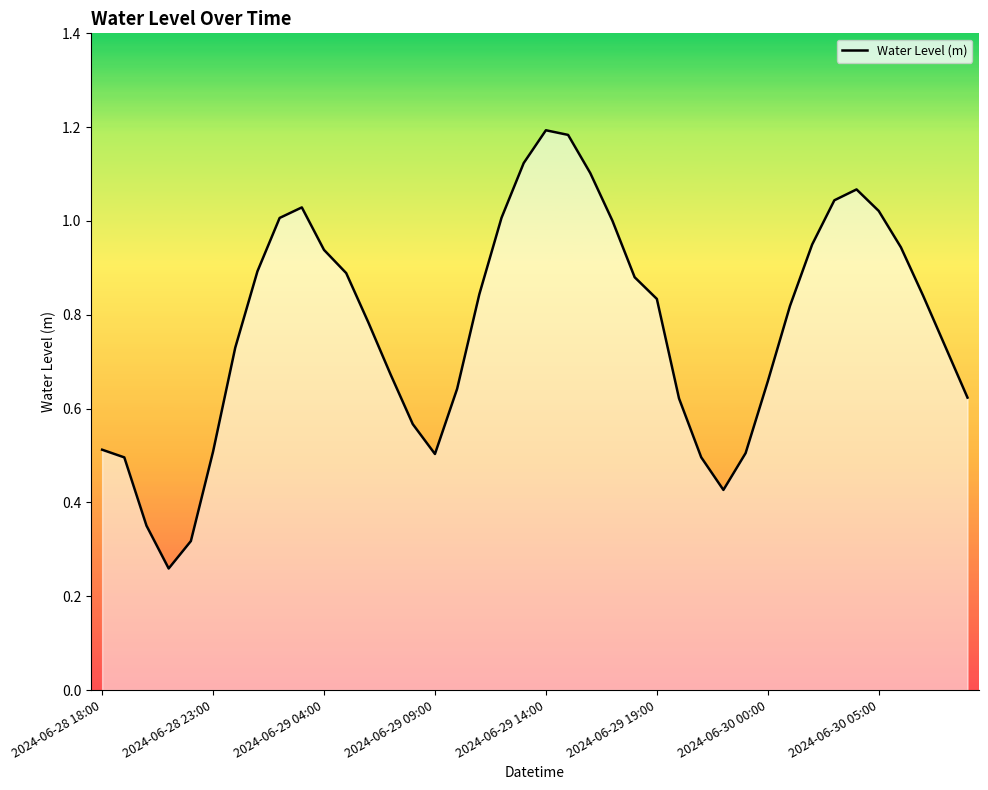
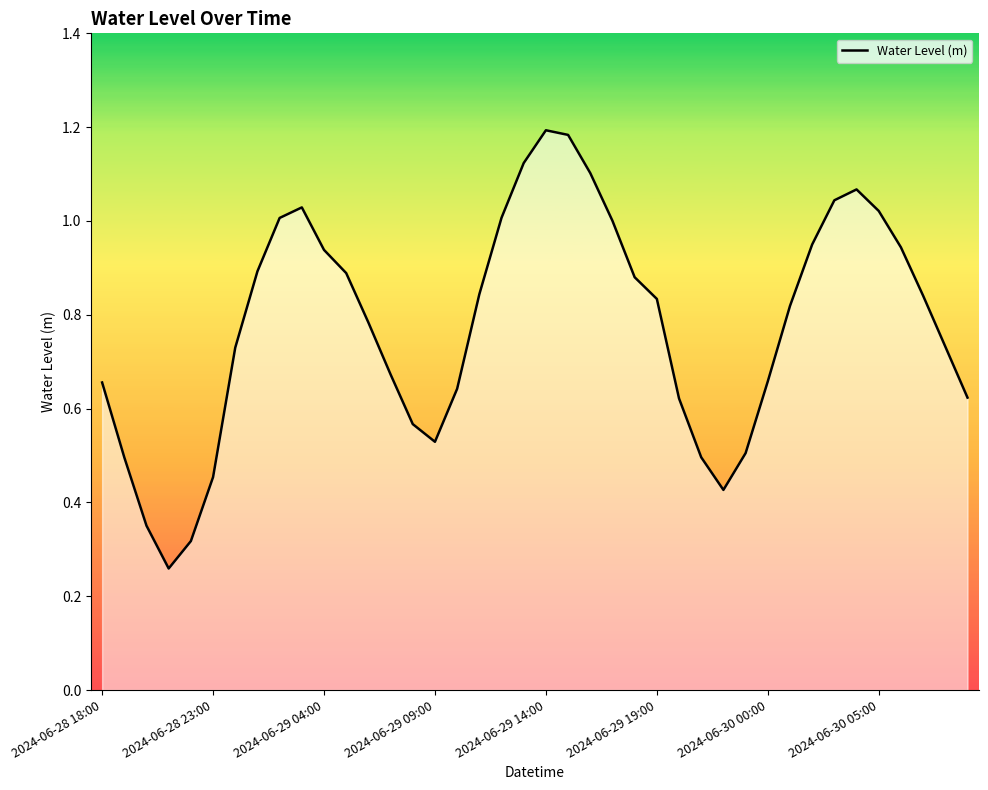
2024-06-28 18:00: 0.51 -> 0.66
2024-06-28 23:00: 0.51 -> 0.45
2024-06-29 09:00: 0.50 -> 0.53
